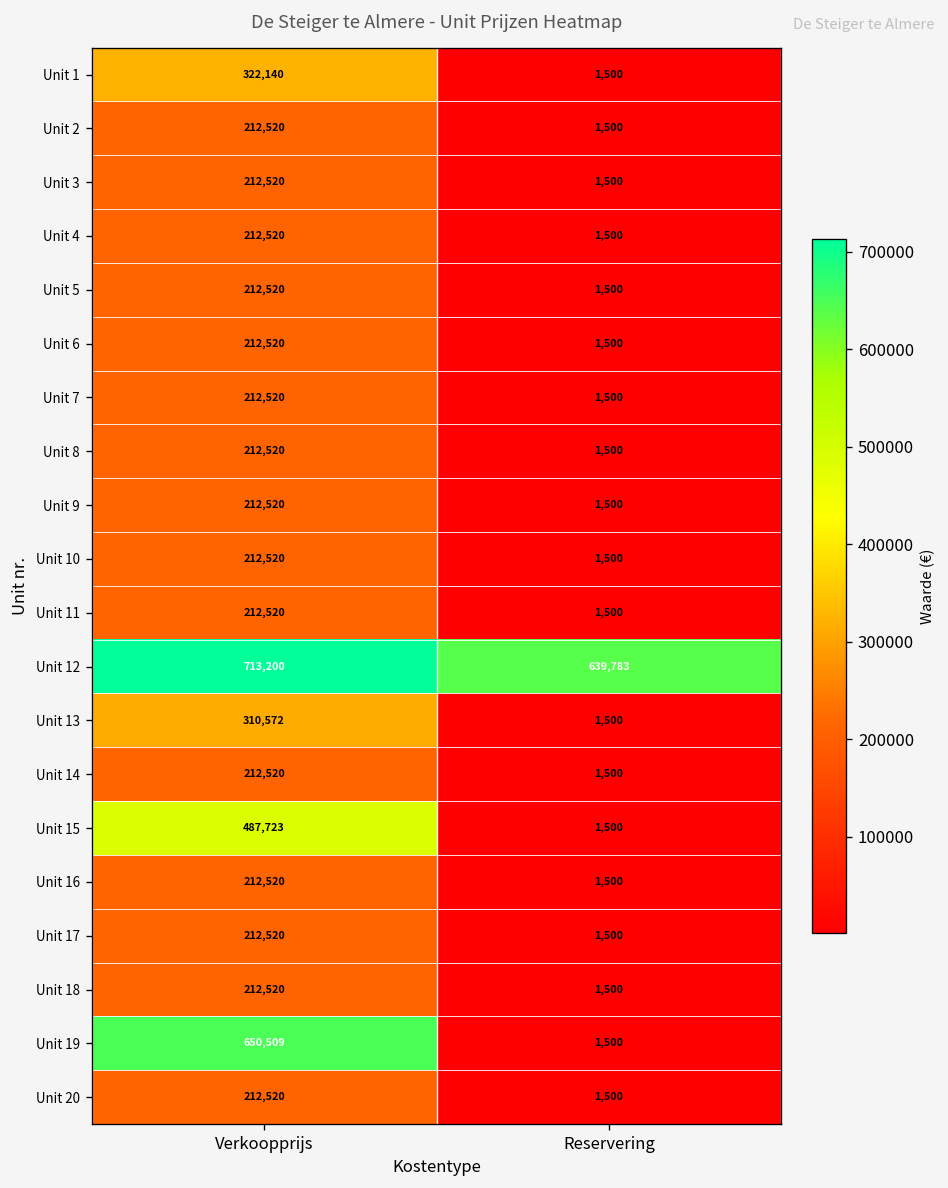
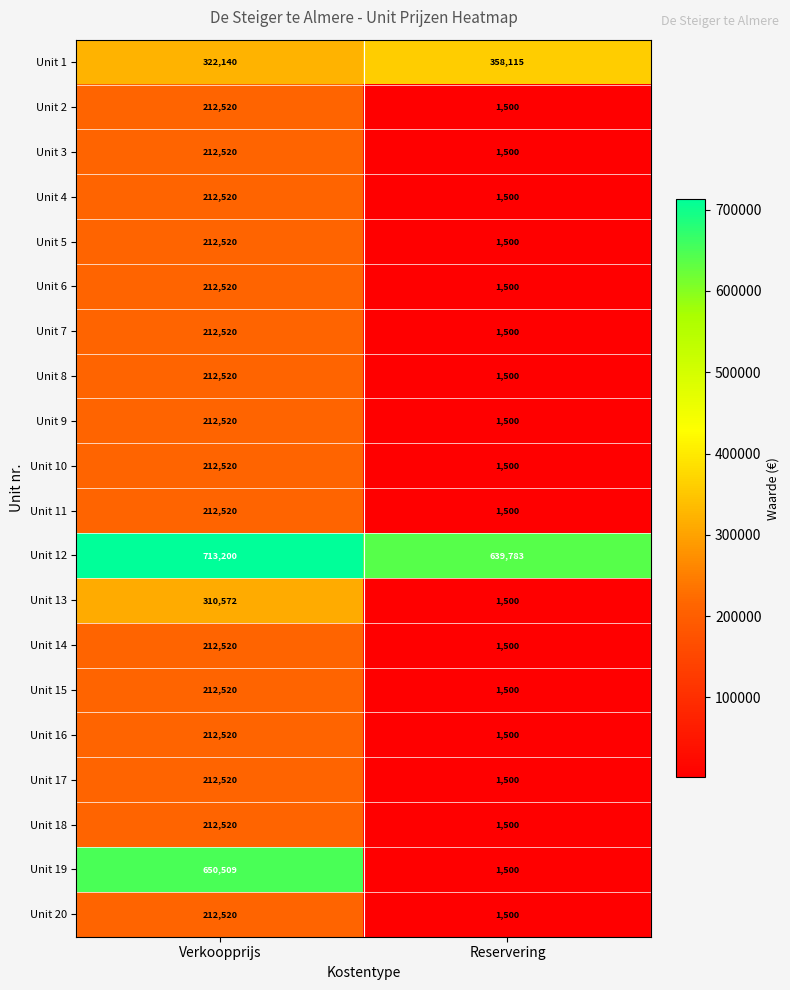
Unit 1, Reservering: 1,500 -> 358,115
Unit 15, Verkoopprijs: 487,723 -> 212,520
